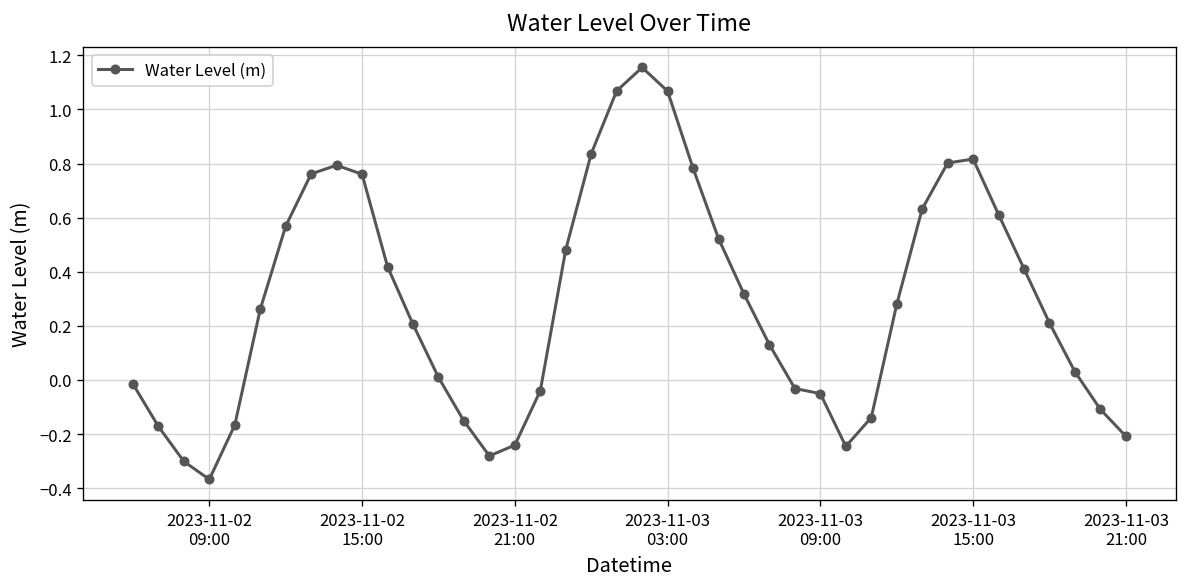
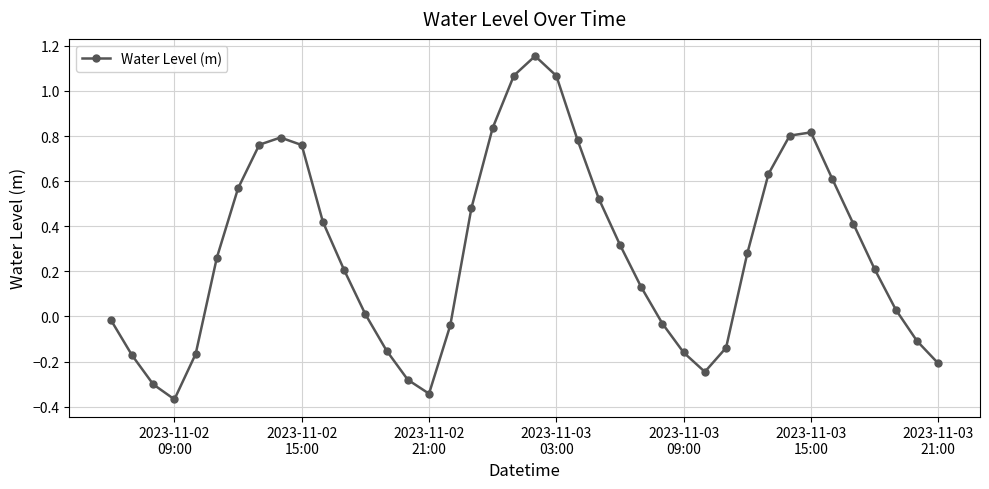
2023-11-02 21:00: -0.24 -> -0.34
2023-11-03 09:00: -0.05 -> -0.16
